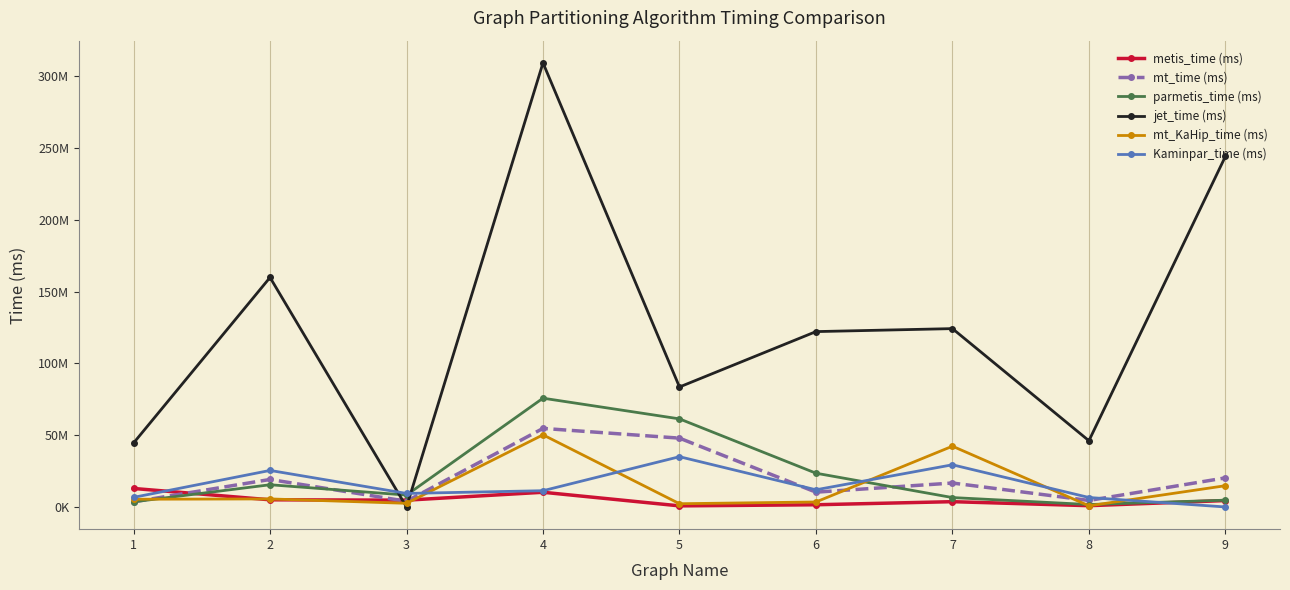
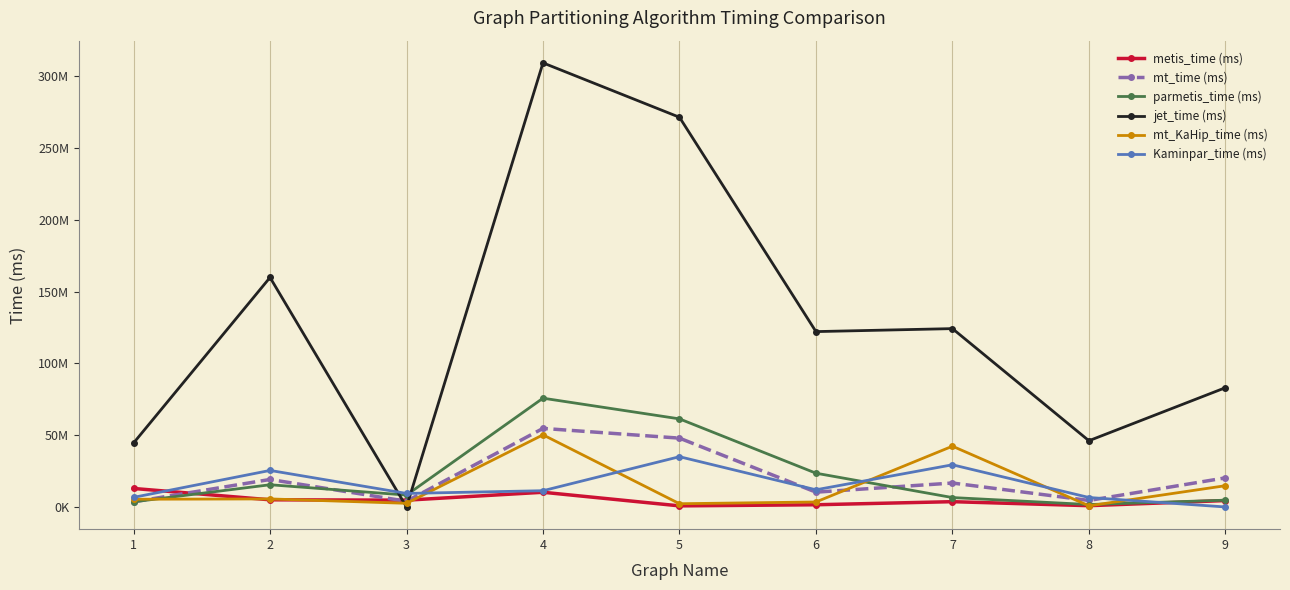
jet_time (ms), 5: 84000000 -> 272000000
jet_time (ms), 9: 244000000 -> 83000000
